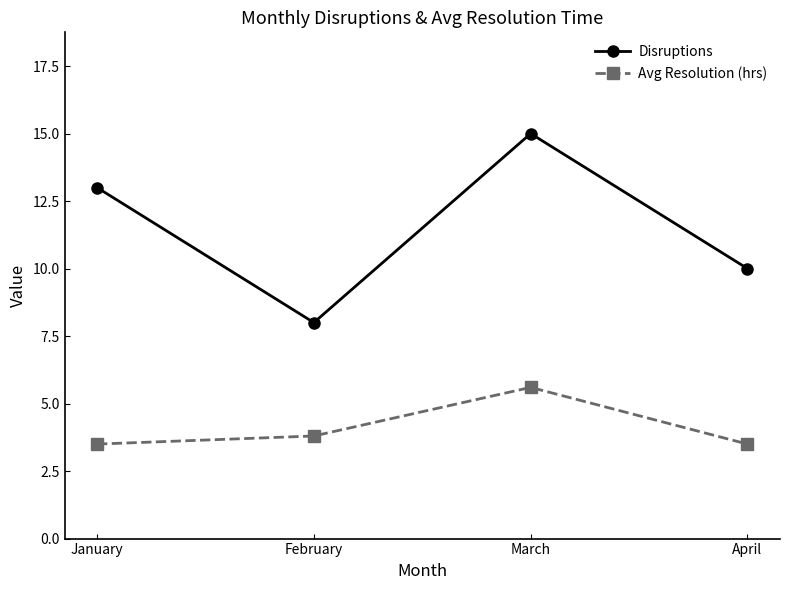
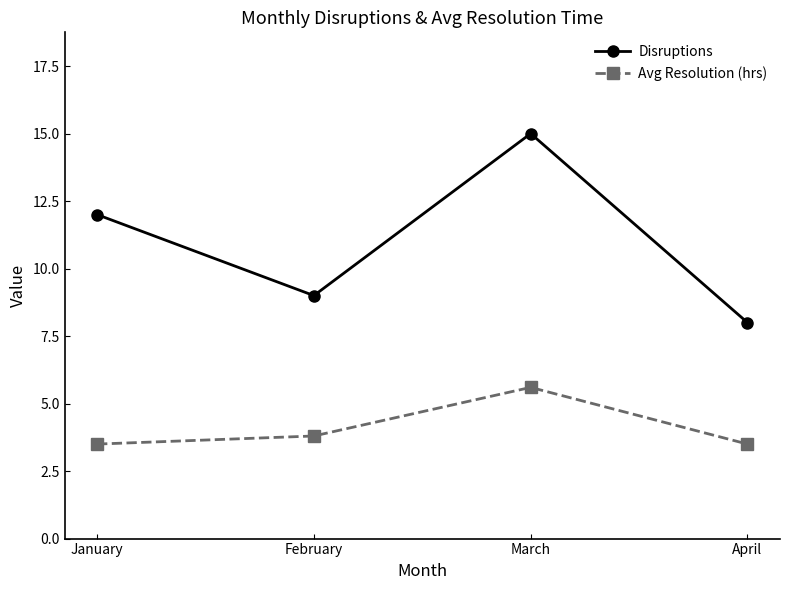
Disruptions, January: 13 -> 12
Disruptions, February: 8 -> 9
Disruptions, April: 10 -> 8
